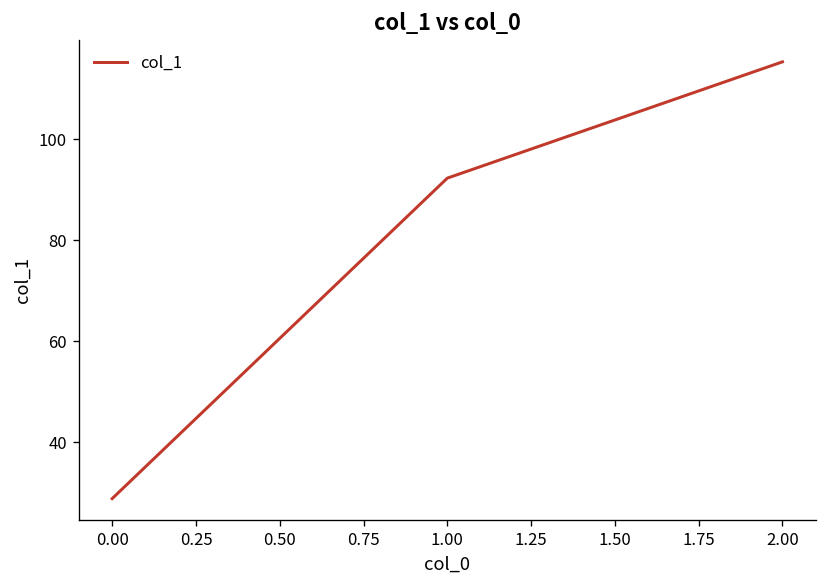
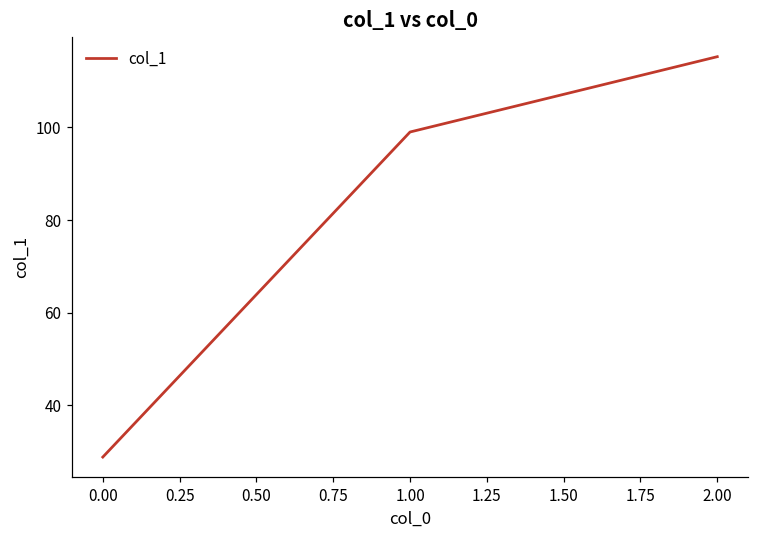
1.00: 92 -> 99
